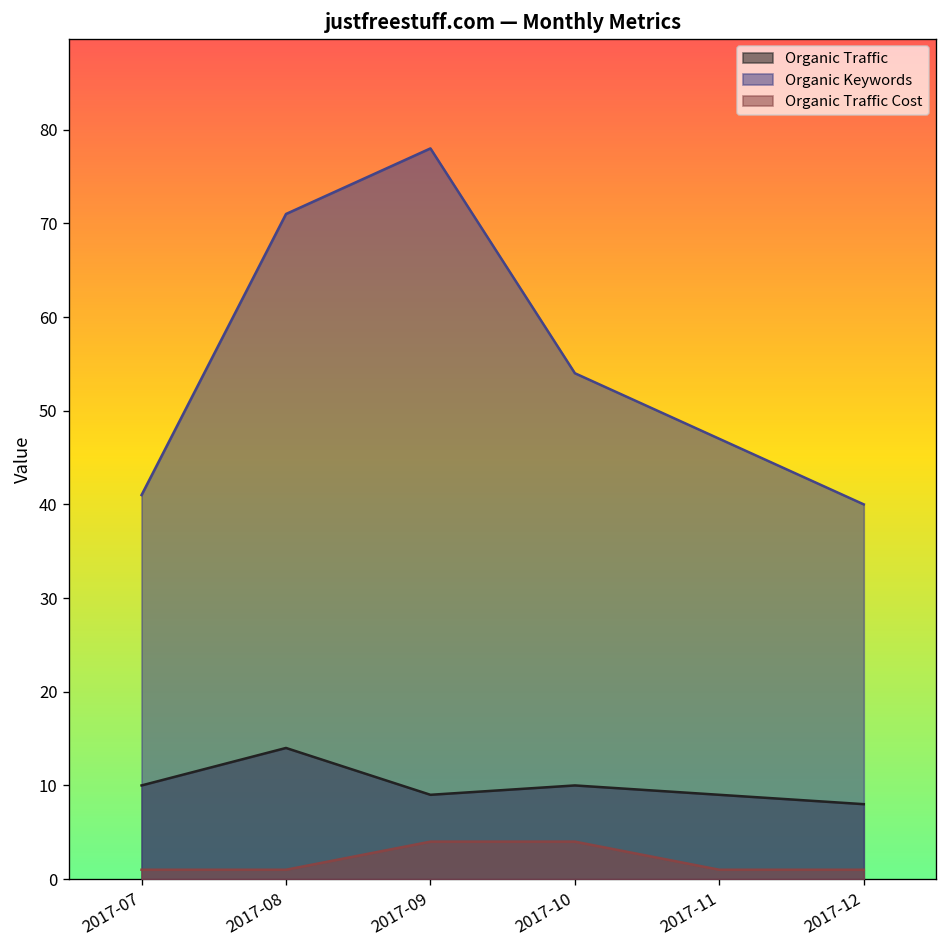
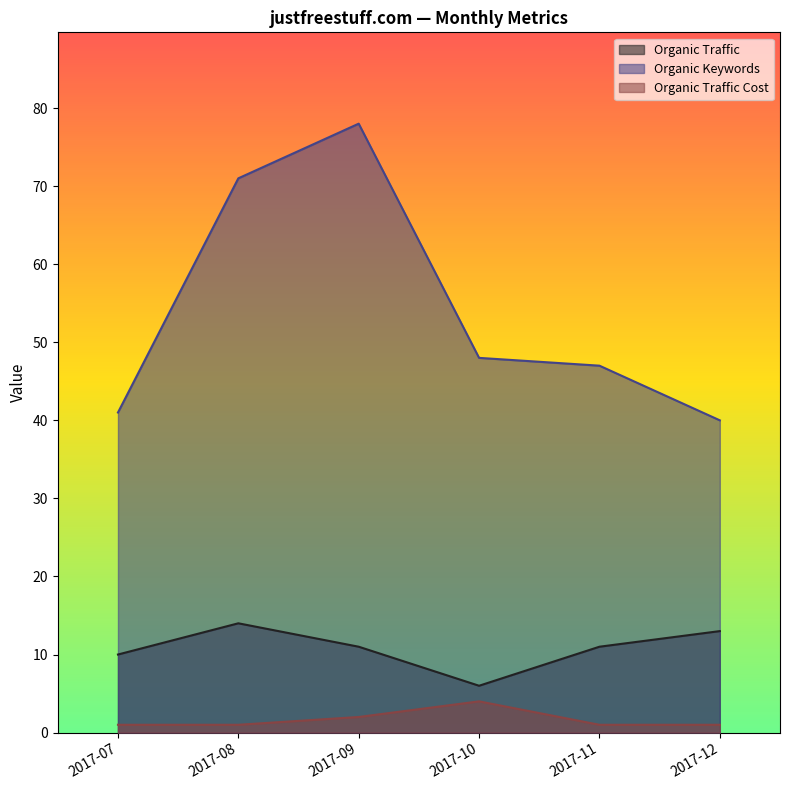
Organic Traffic, 2017-09: 9 -> 11
Organic Traffic Cost, 2017-09: 4 -> 2
Organic Traffic, 2017-10: 10 -> 6
Organic Keywords, 2017-10: 54 -> 48
Organic Traffic, 2017-11: 9 -> 11
Organic Traffic, 2017-12: 8 -> 13
